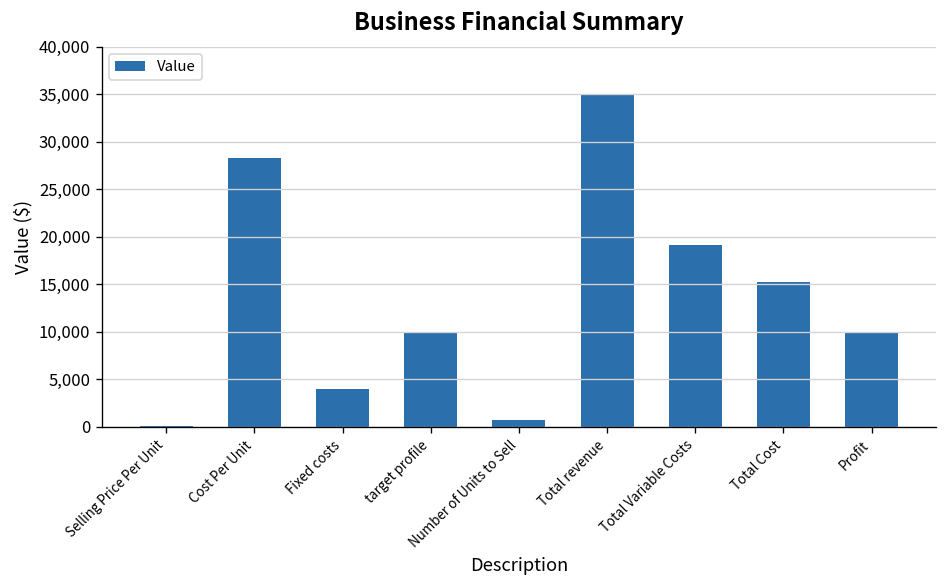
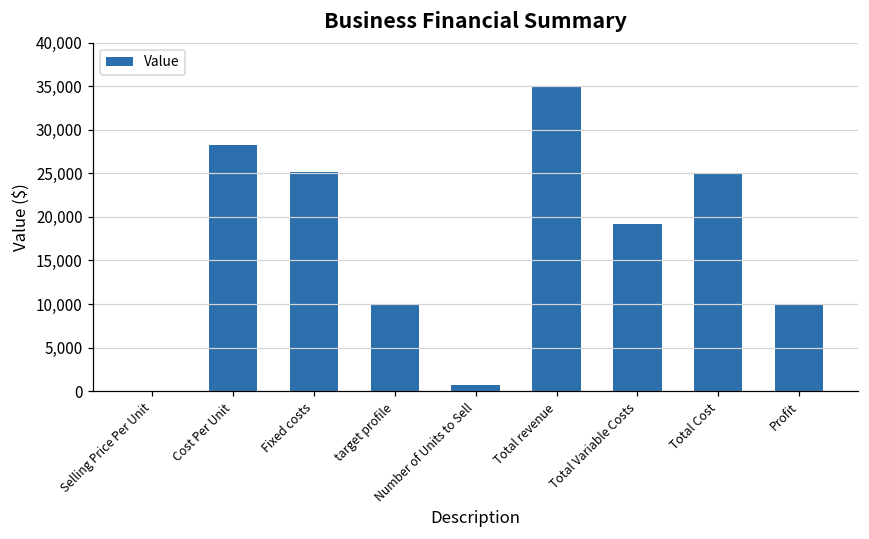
Fixed costs: 4,000 -> 25,000
Total Cost: 15,000 -> 25,000
